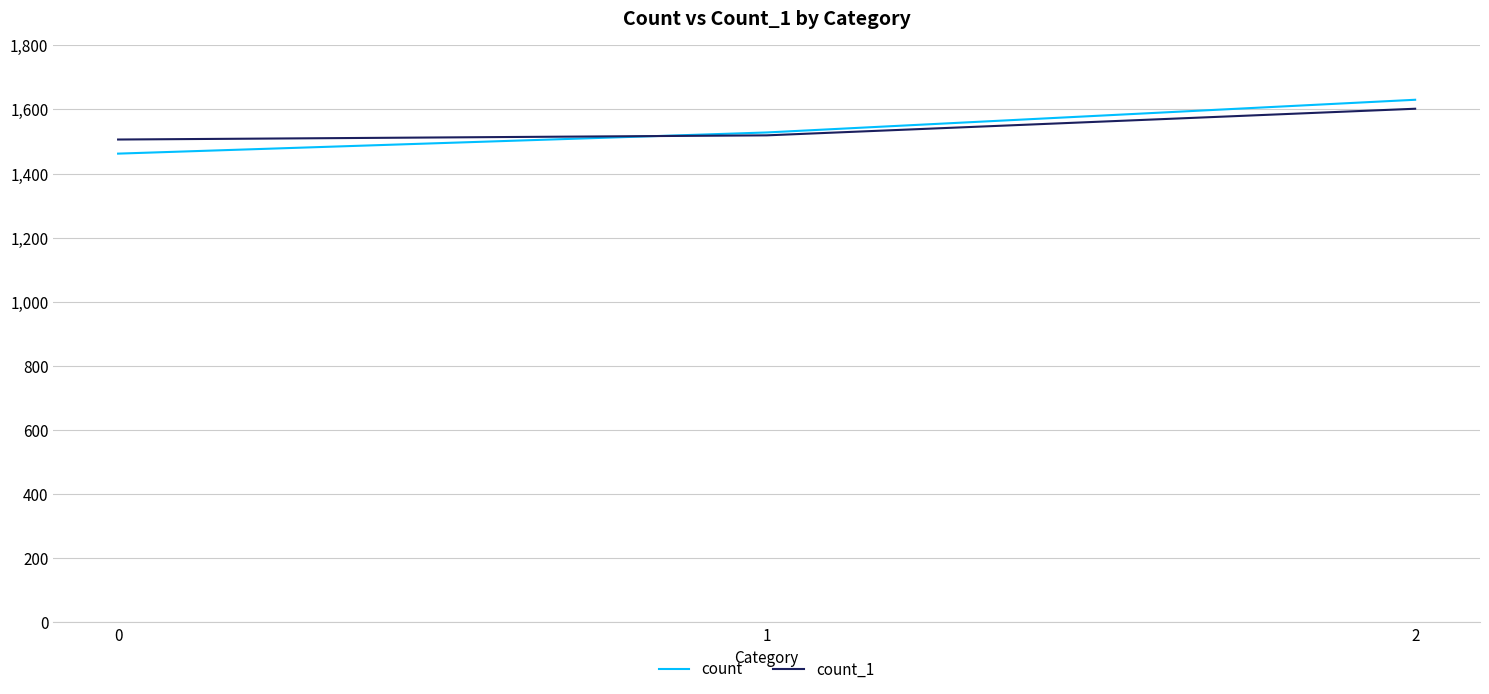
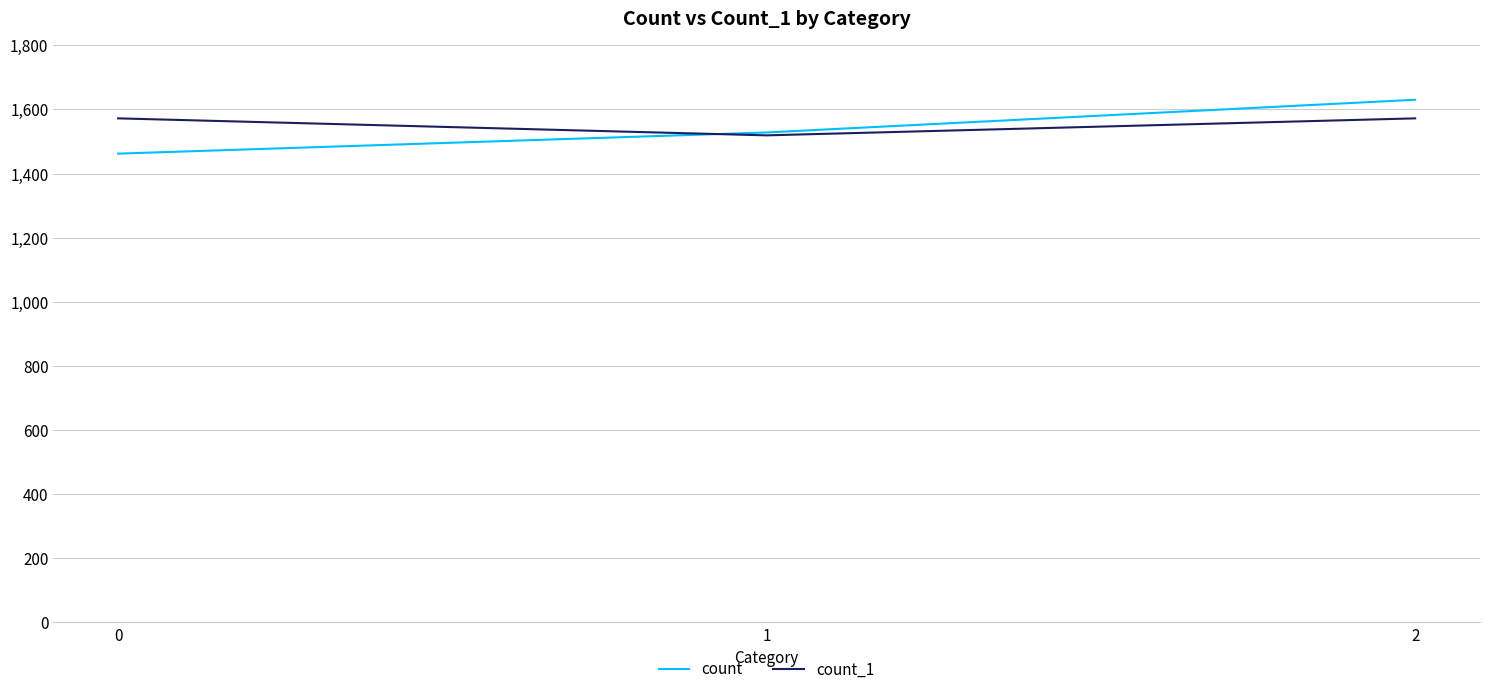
count_1, 0: 1,510 -> 1,570
count_1, 2: 1,600 -> 1,570
